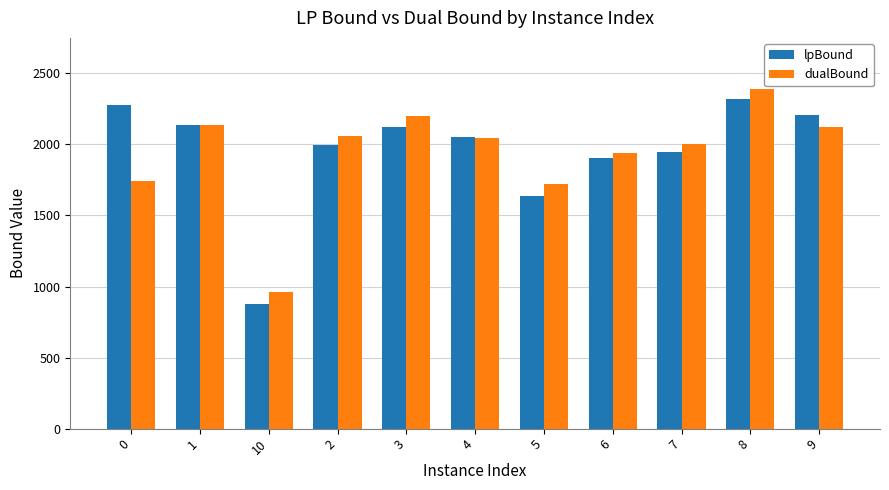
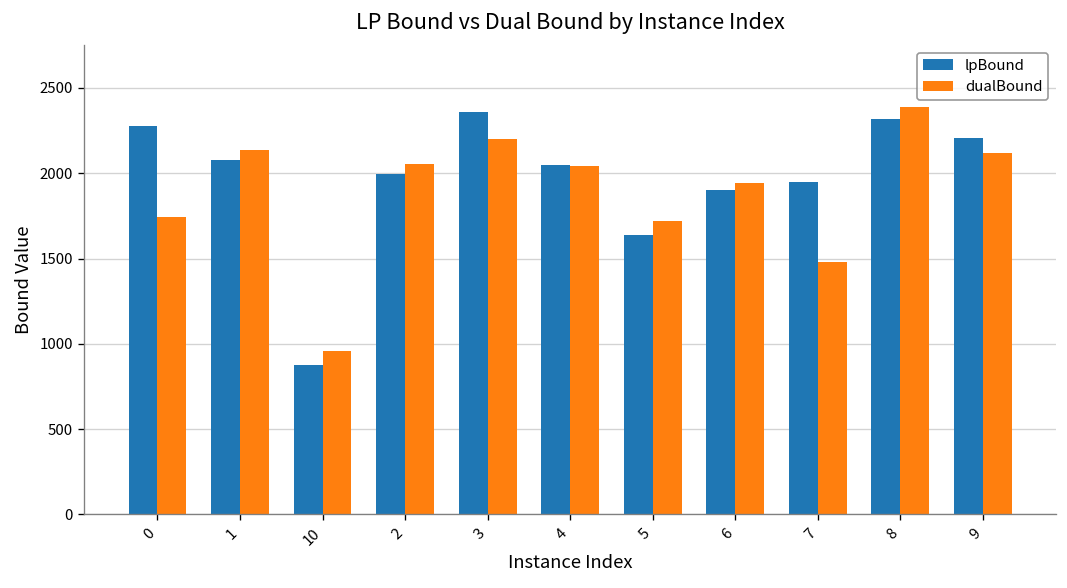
lpBound, 1: 2140 -> 2080
lpBound, 3: 2120 -> 2360
dualBound, 7: 2010 -> 1480
